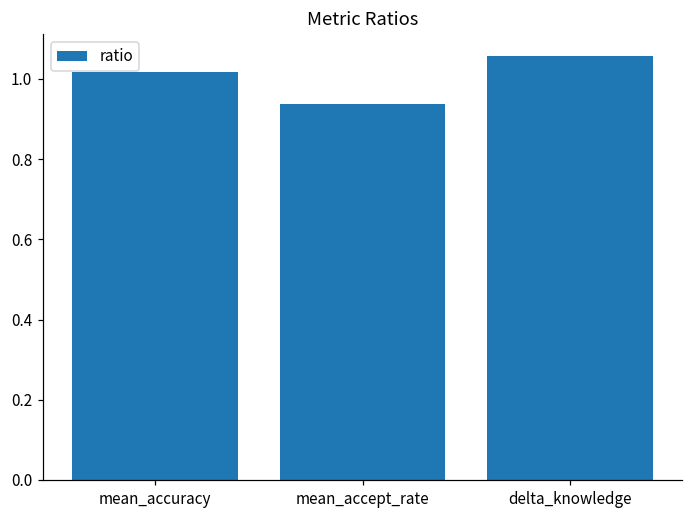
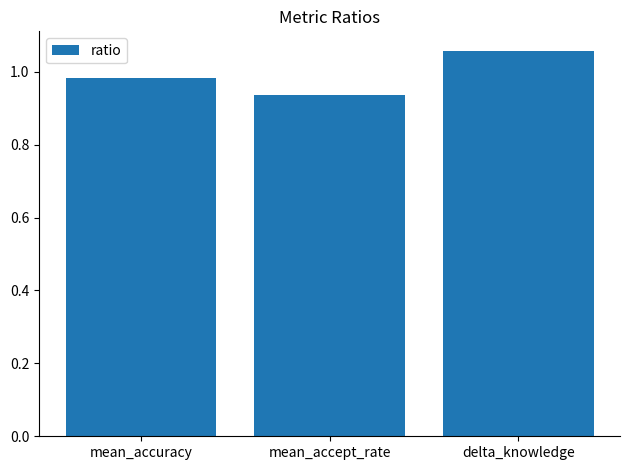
mean_accuracy: 1.02 -> 0.98
